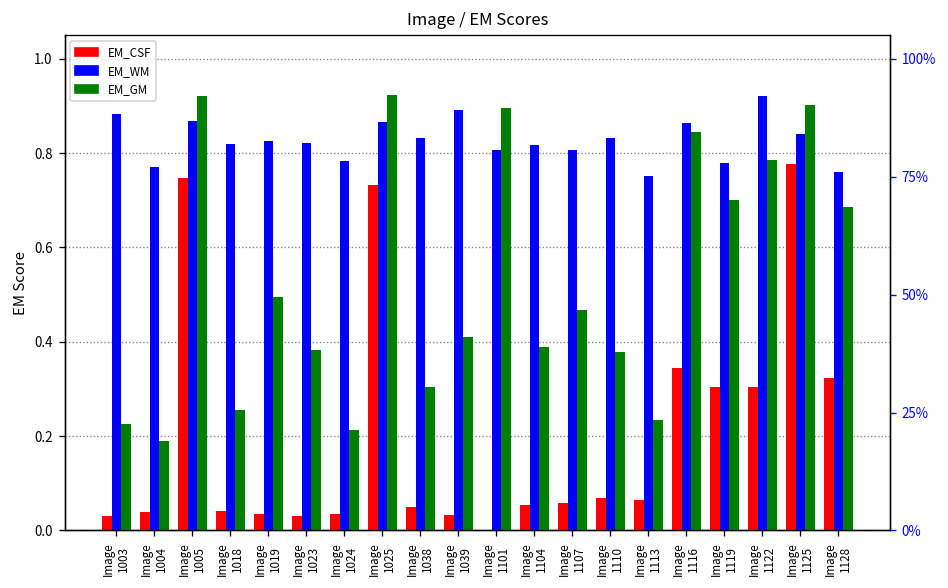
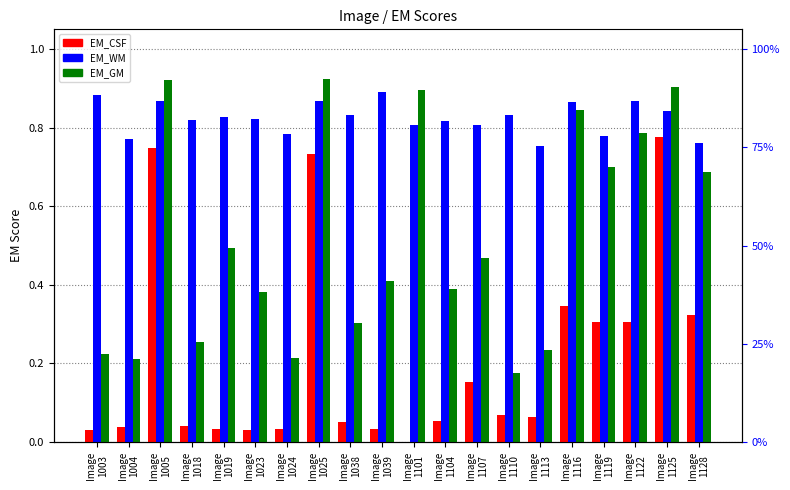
EM_GM, Image 1004: 0.19 -> 0.21
EM_CSF, Image 1107: 0.06 -> 0.15
EM_GM, Image 1110: 0.38 -> 0.18
EM_WM, Image 1122: 0.92 -> 0.87
